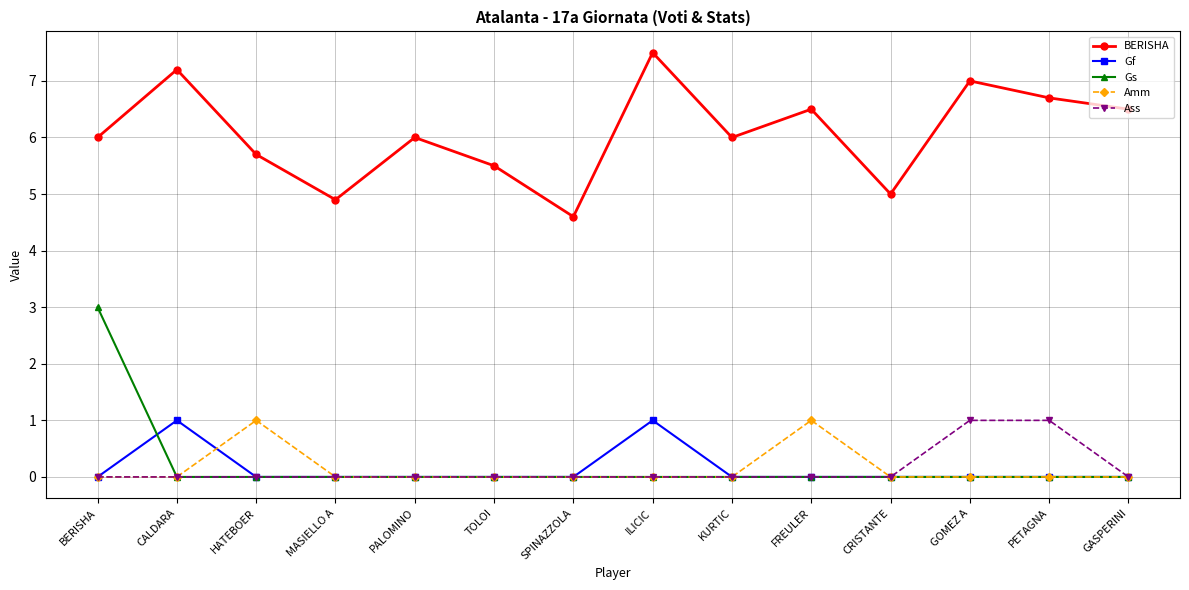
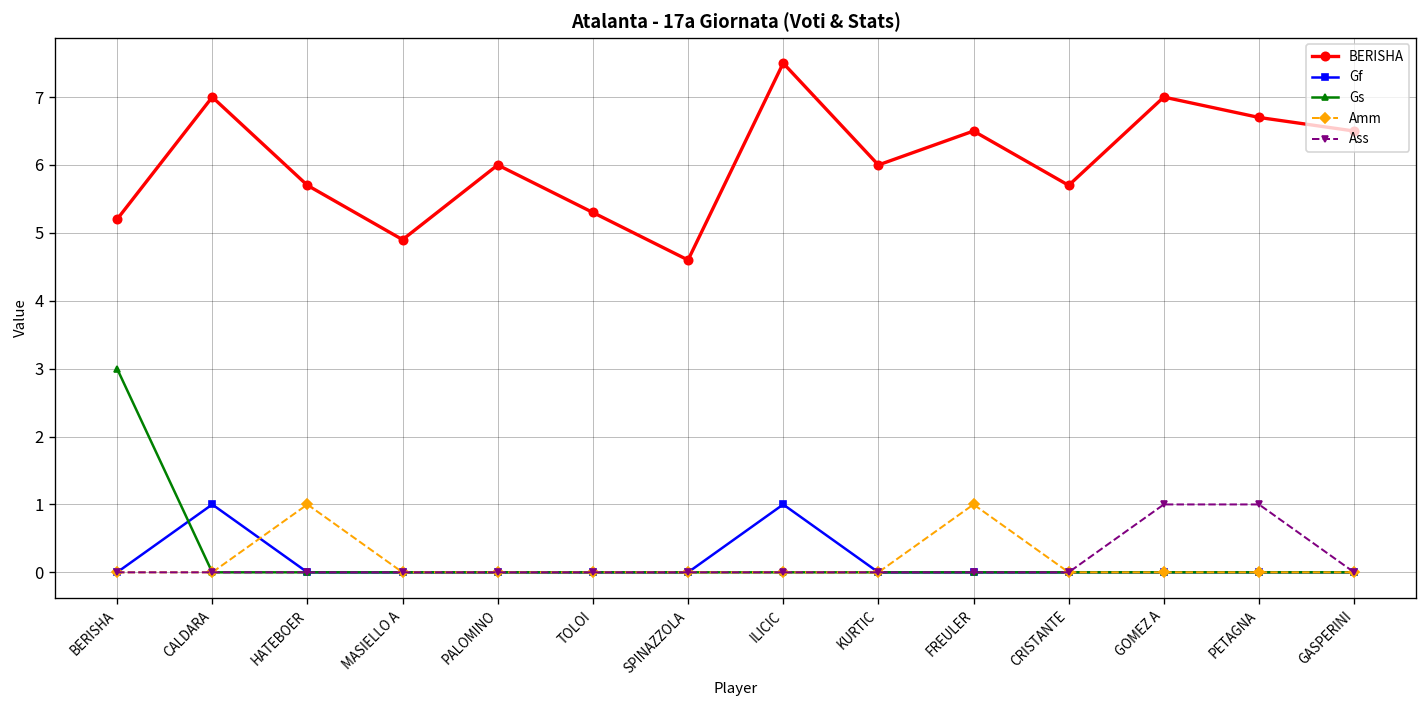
BERISHA, BERISHA: 6.0 -> 5.2
BERISHA, CALDARA: 7.2 -> 7.0
BERISHA, TOLOI: 5.5 -> 5.3
BERISHA, CRISTANTE: 5.0 -> 5.7
